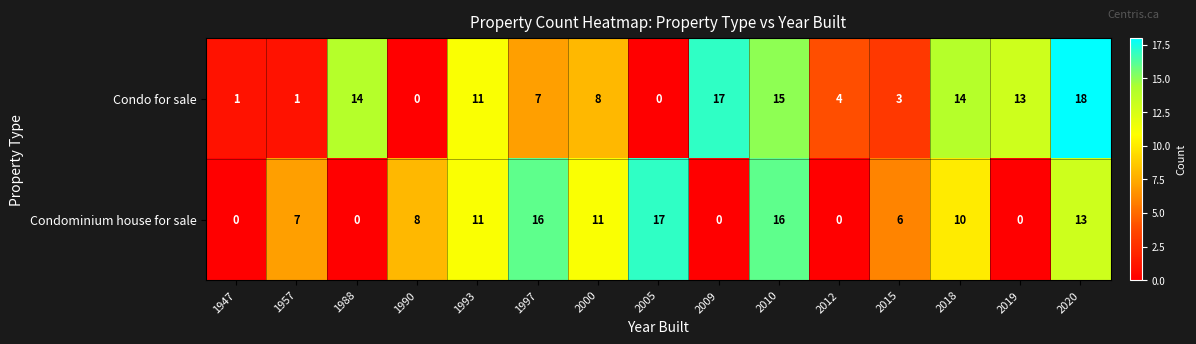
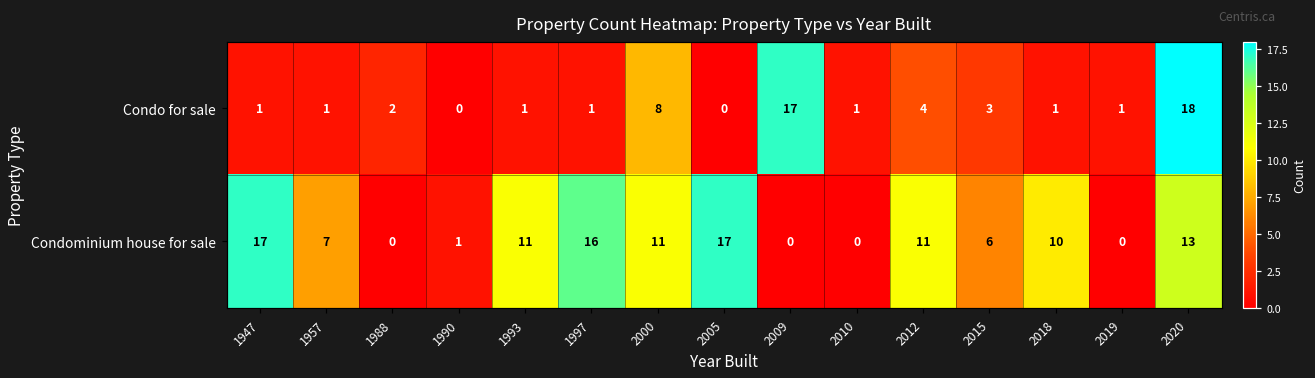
Condo for sale, 1988: 14 -> 2
Condo for sale, 1993: 11 -> 1
Condo for sale, 1997: 7 -> 1
Condo for sale, 2010: 15 -> 1
Condo for sale, 2018: 14 -> 1
Condo for sale, 2019: 13 -> 1
Condominium house for sale, 1947: 0 -> 17
Condominium house for sale, 1990: 8 -> 1
Condominium house for sale, 2010: 16 -> 0
Condominium house for sale, 2012: 0 -> 11
